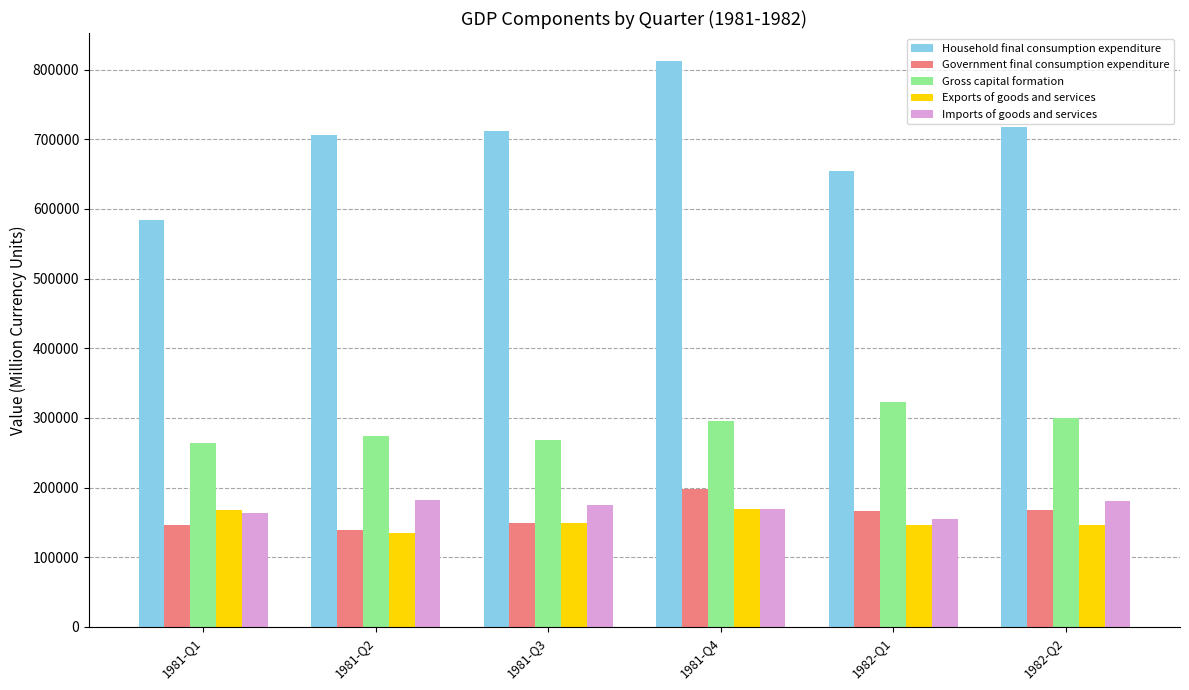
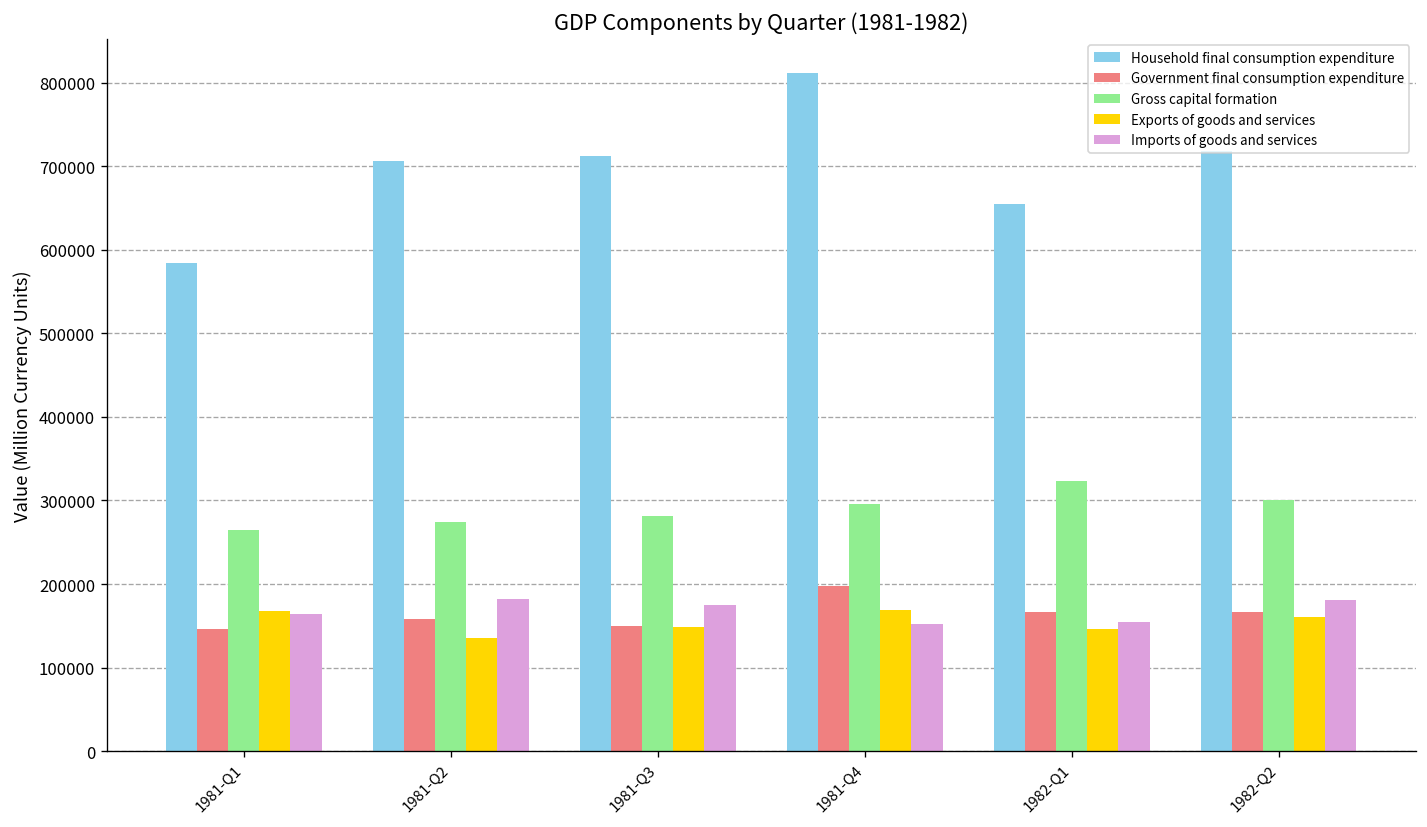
Government final consumption expenditure, 1981-Q2: 140000 -> 160000
Gross capital formation, 1981-Q3: 270000 -> 280000
Imports of goods and services, 1981-Q4: 170000 -> 150000
Exports of goods and services, 1982-Q2: 150000 -> 160000
